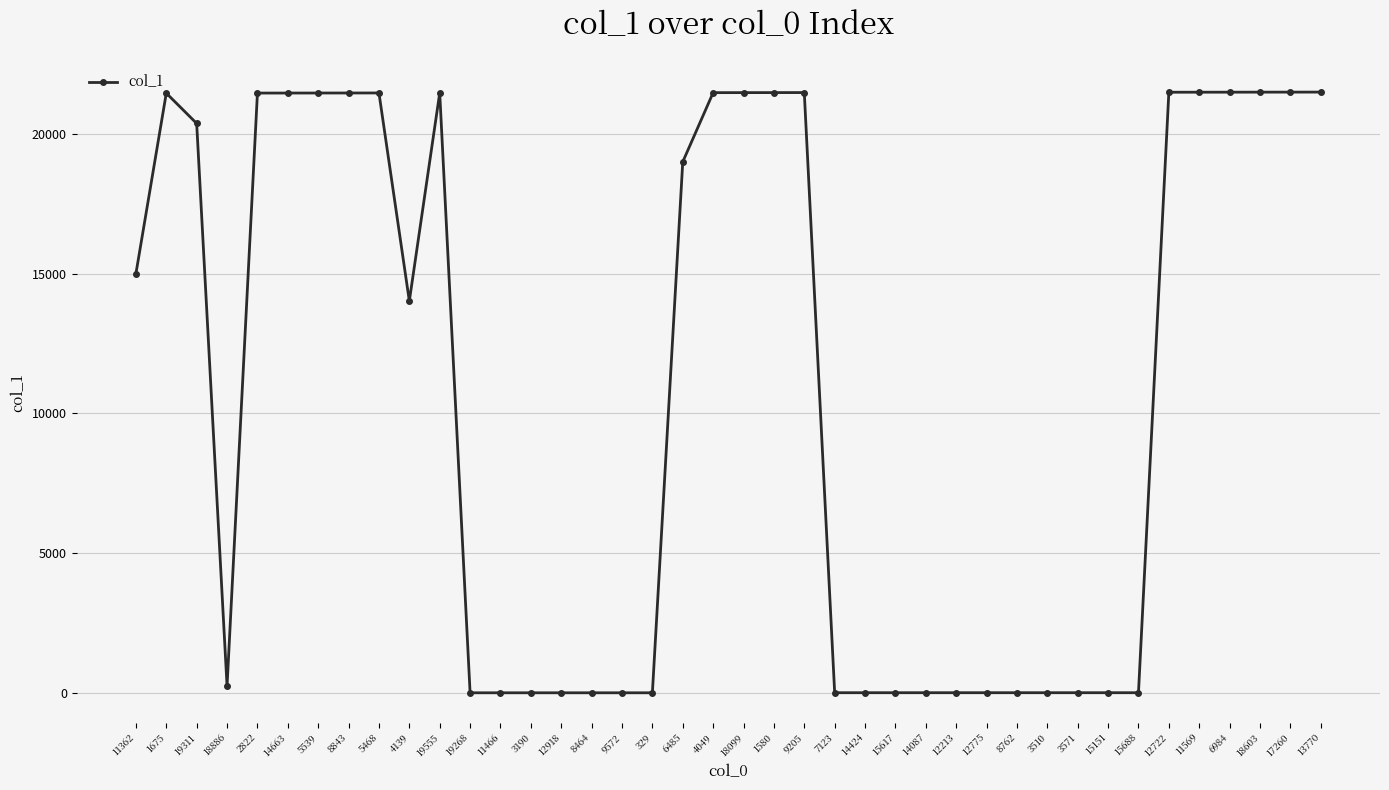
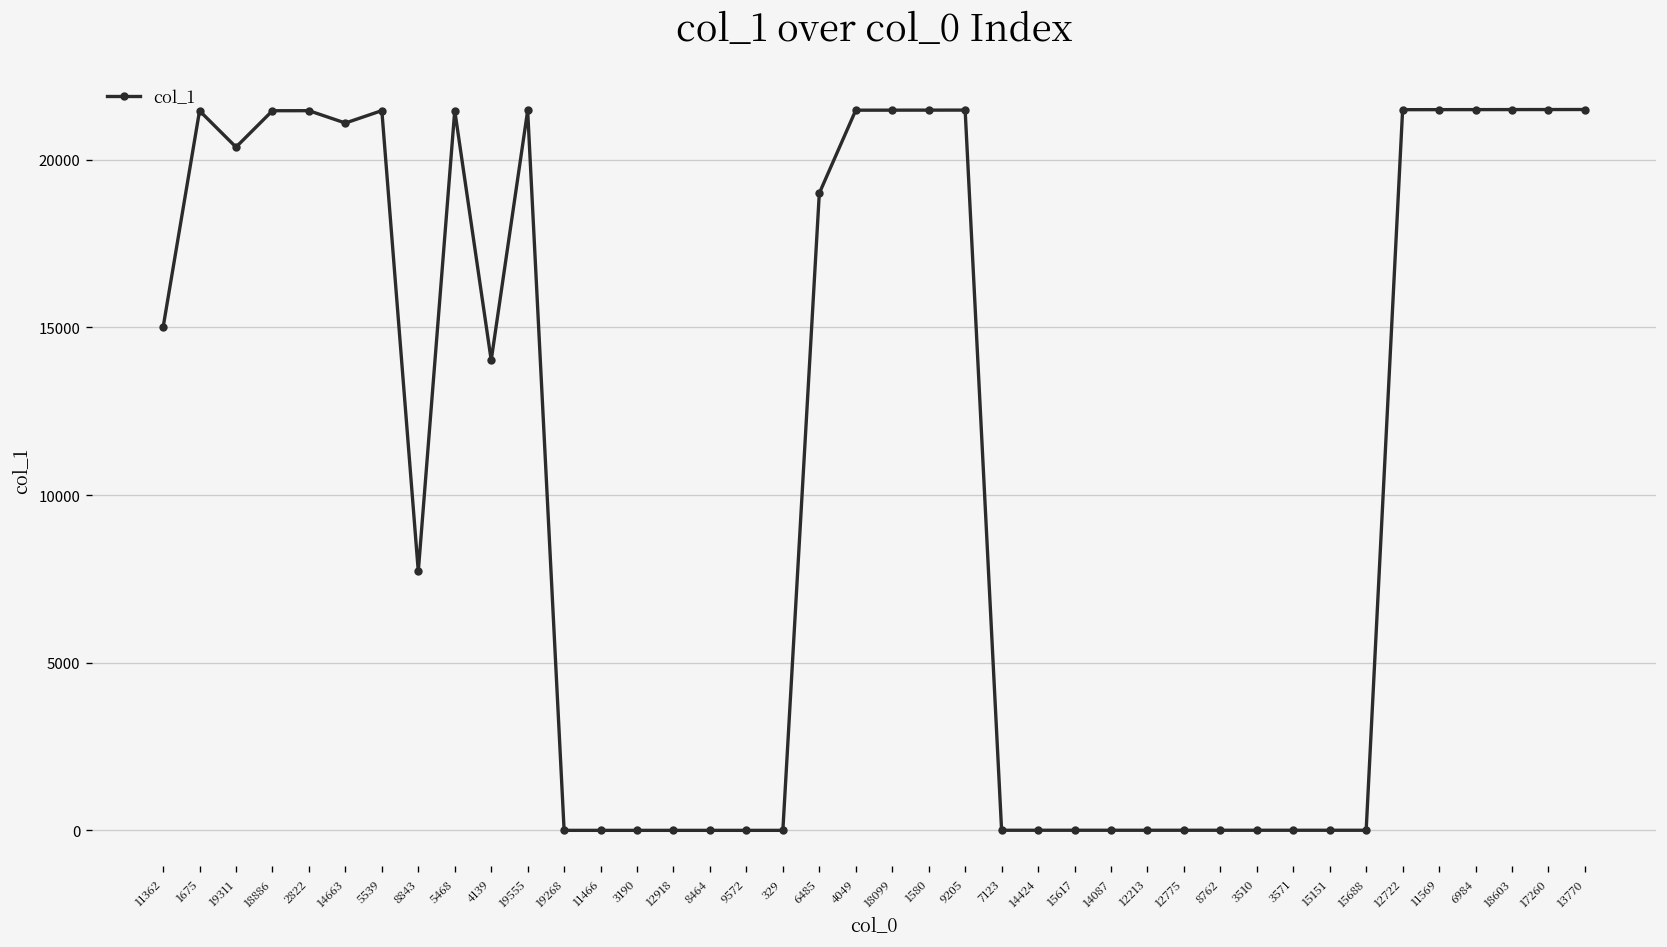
18886: 200 -> 21500
14663: 21500 -> 21100
8843: 21500 -> 7700
